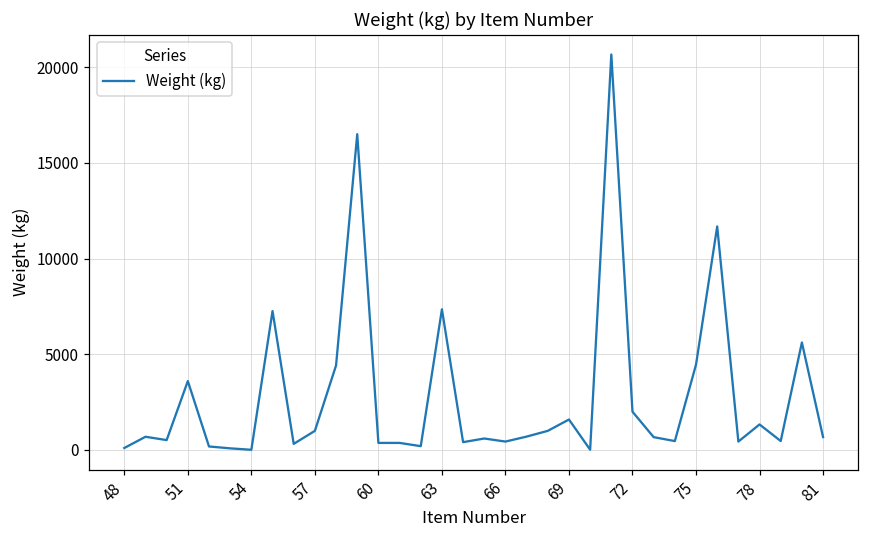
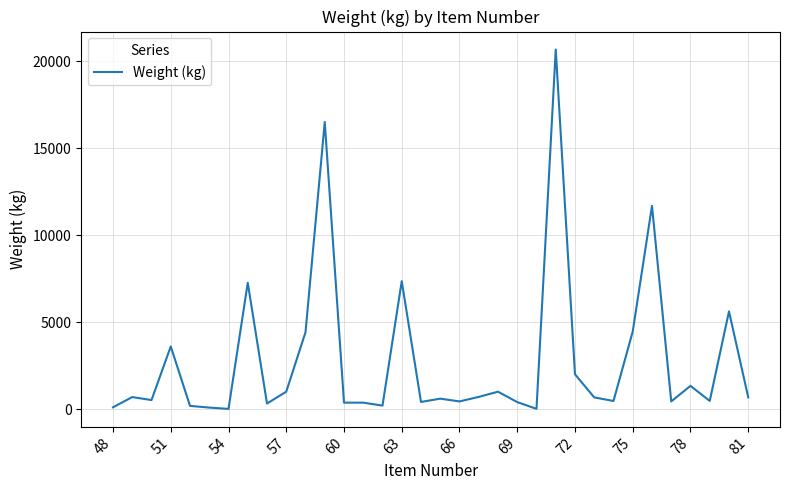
69: 1600 -> 400
